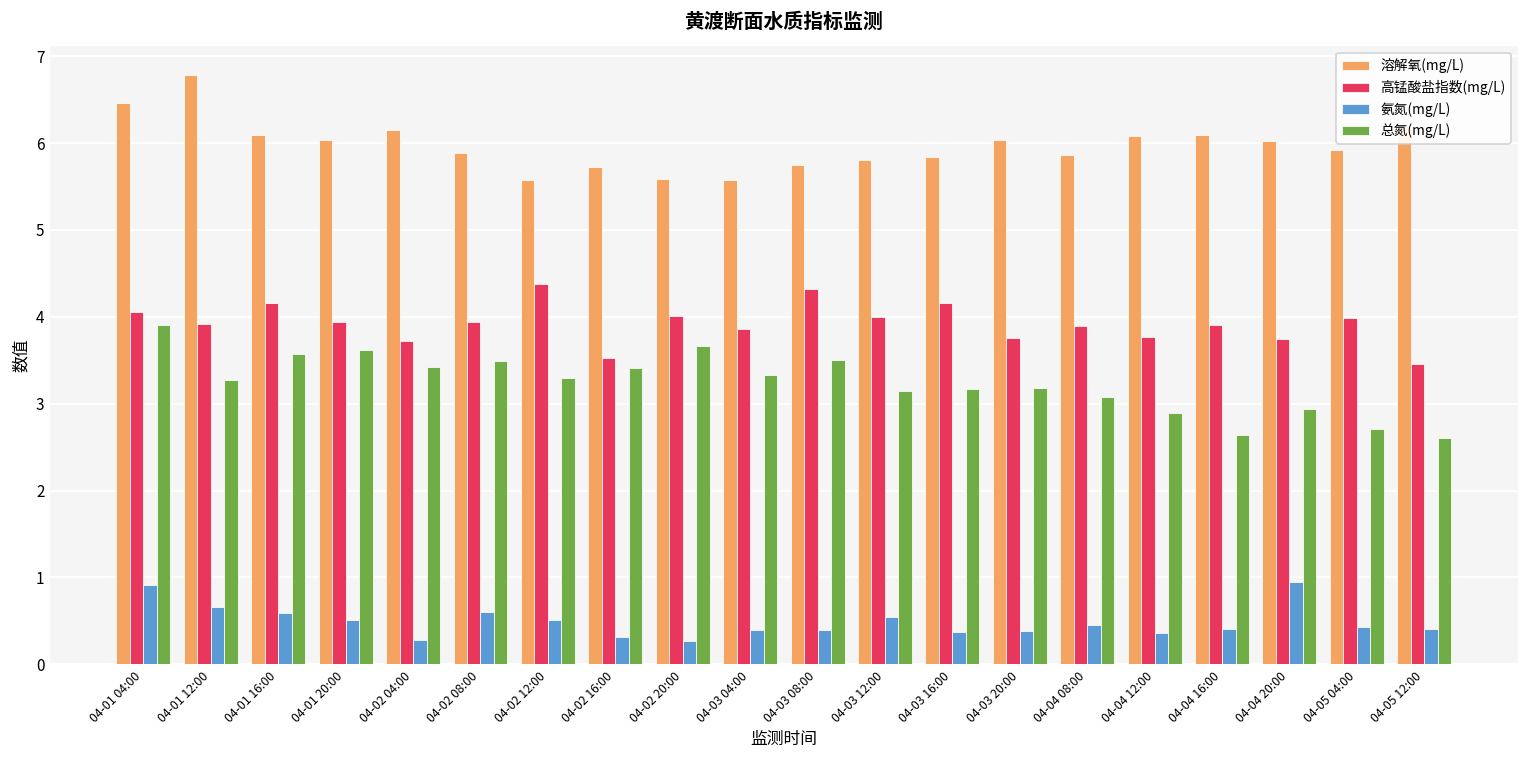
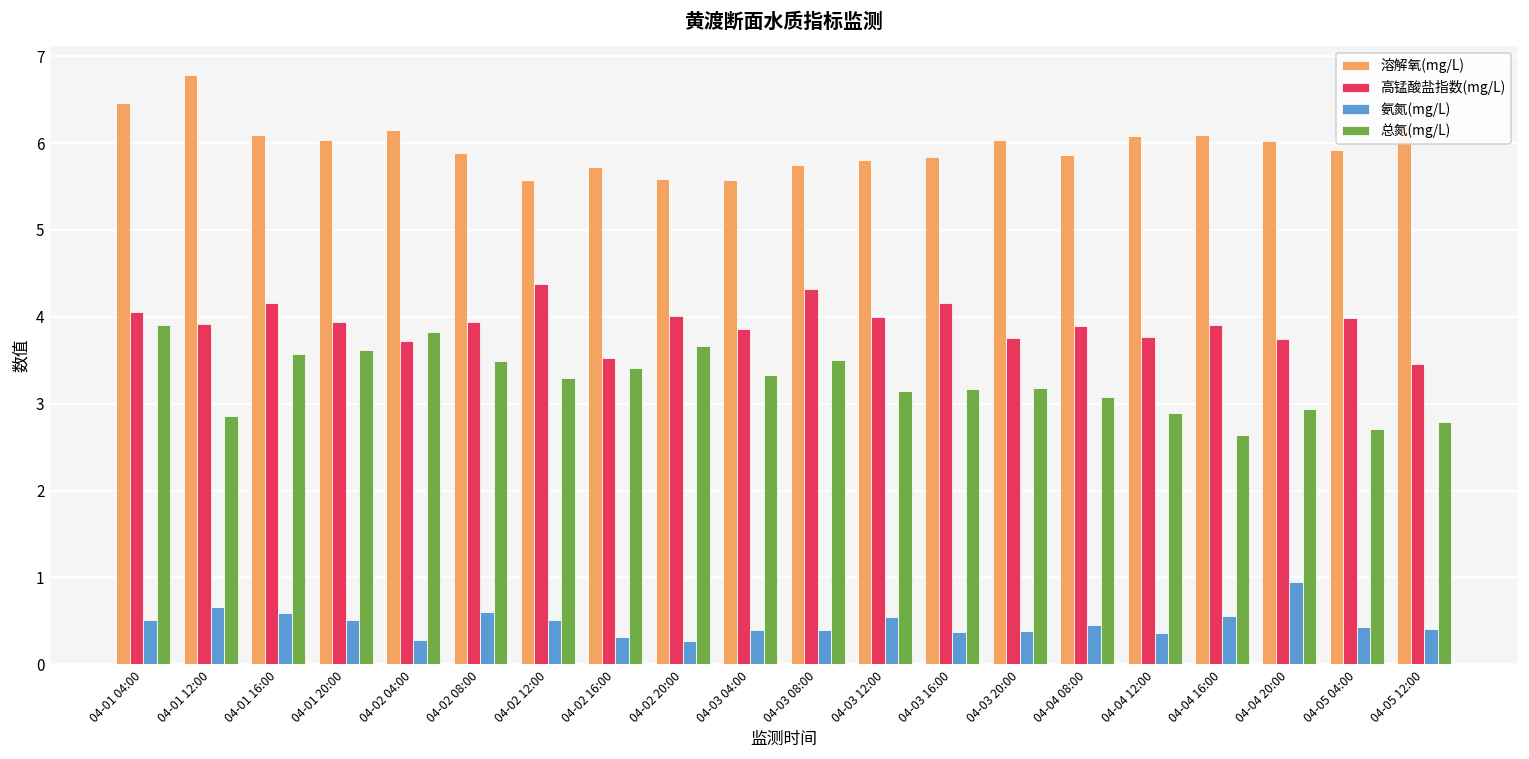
氨氮(mg/L), 04-01 04:00: 0.9 -> 0.5
总氮(mg/L), 04-01 12:00: 3.3 -> 2.9
总氮(mg/L), 04-02 04:00: 3.4 -> 3.8
氨氮(mg/L), 04-04 16:00: 0.4 -> 0.6
总氮(mg/L), 04-05 12:00: 2.6 -> 2.8
